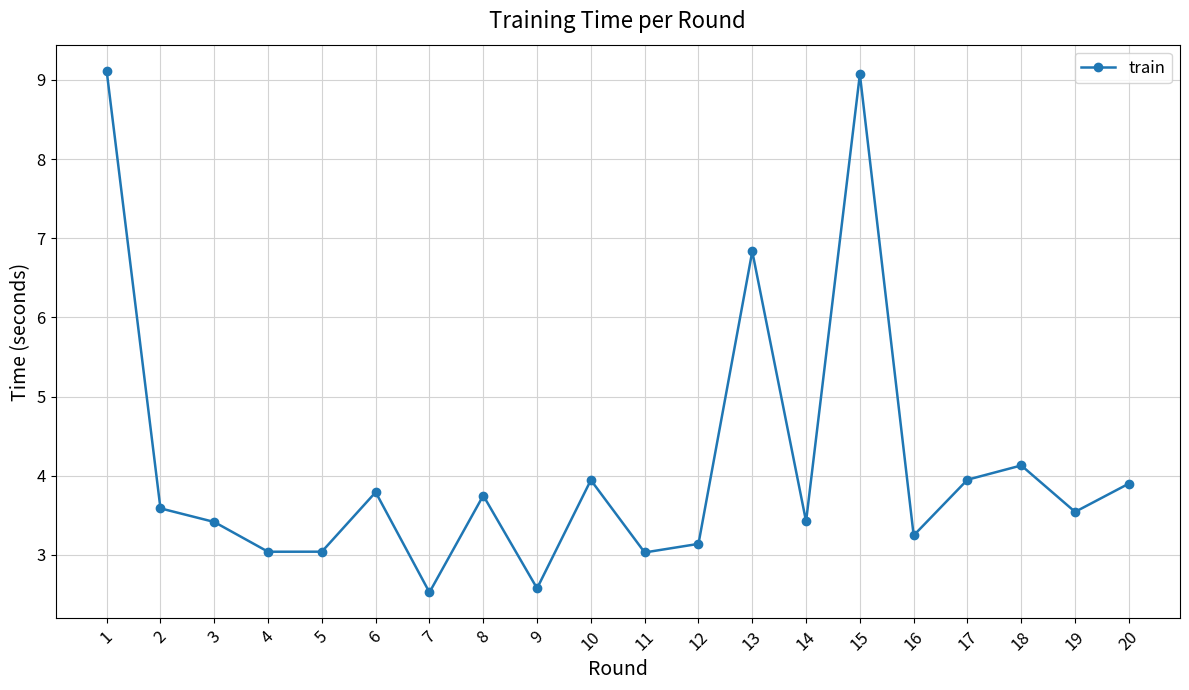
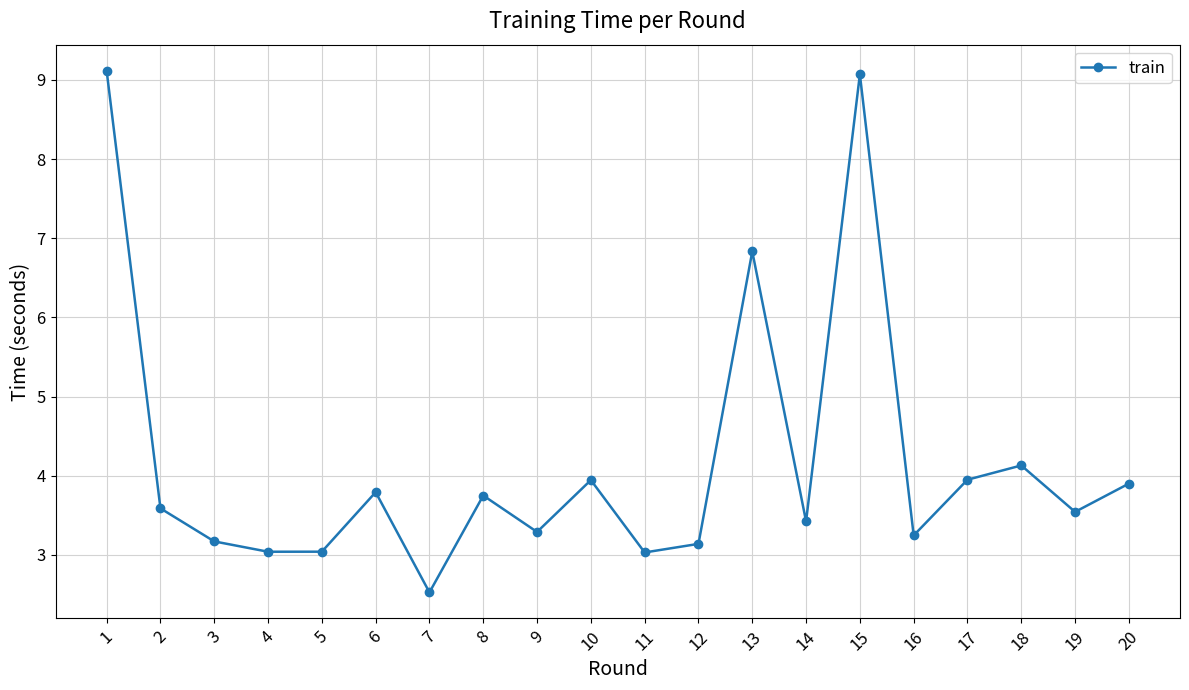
3: 3.4 -> 3.2
9: 2.6 -> 3.3
